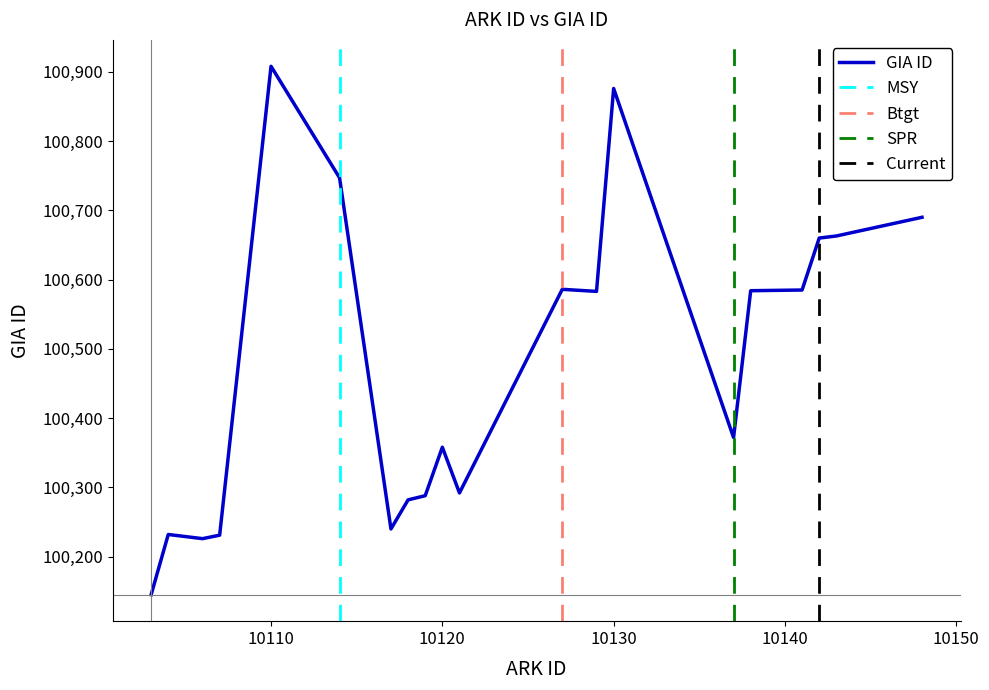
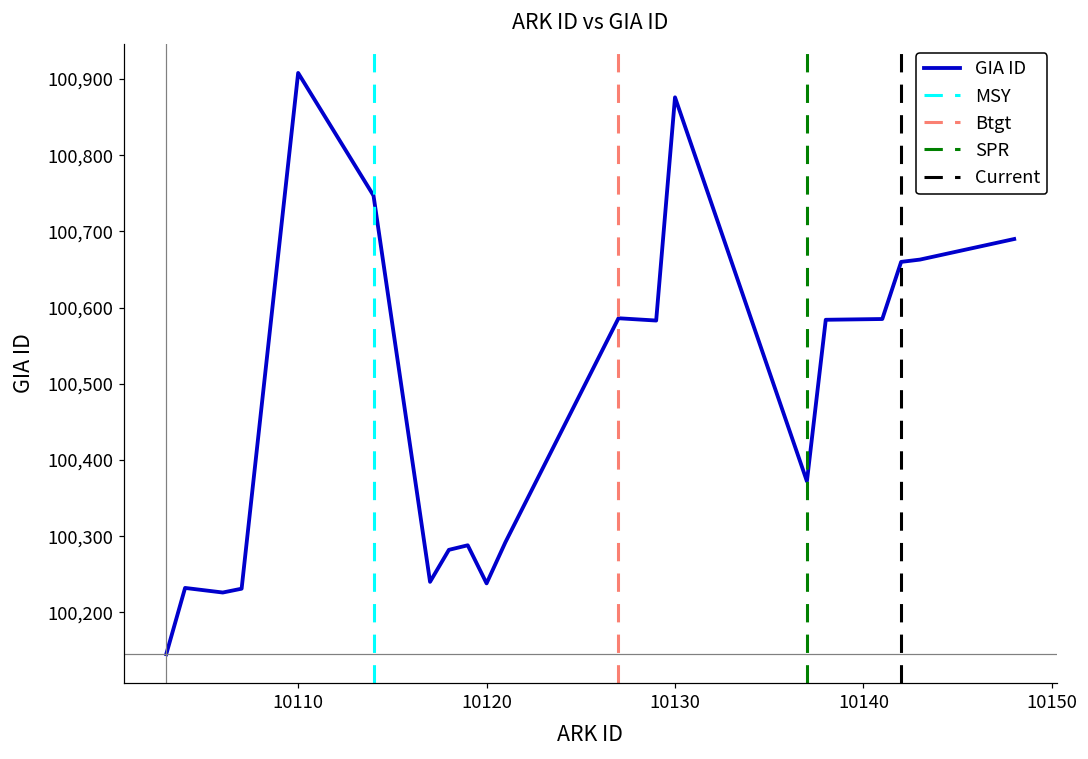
10120: 100,360 -> 100,240
